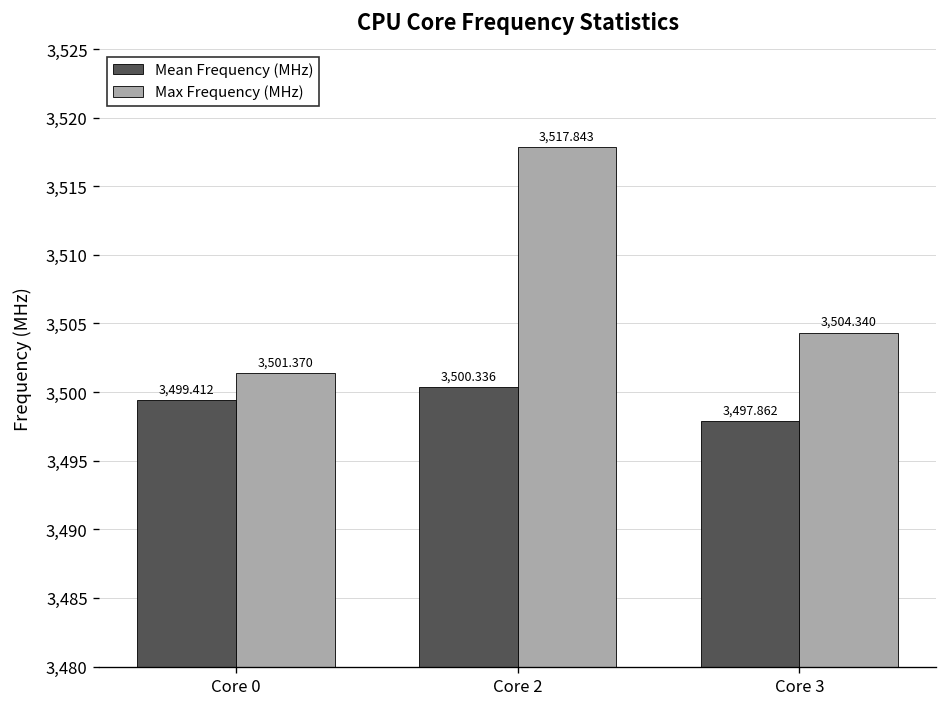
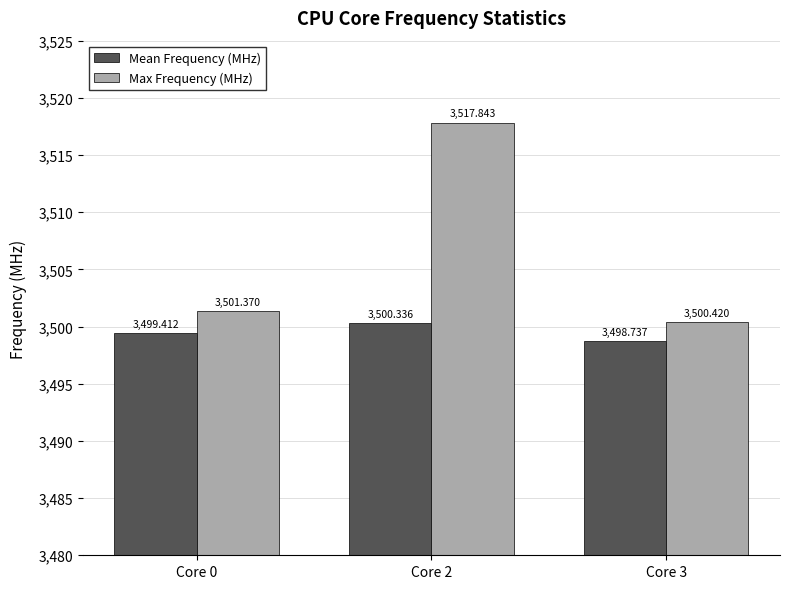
Mean Frequency (MHz), Core 3: 3,497.862 -> 3,498.737
Max Frequency (MHz), Core 3: 3,504.340 -> 3,500.420
